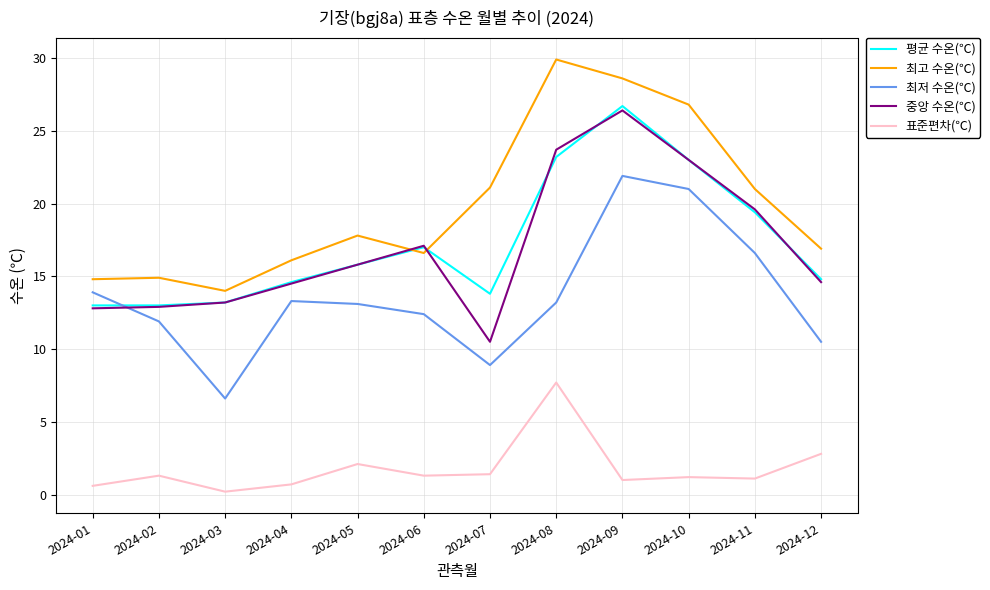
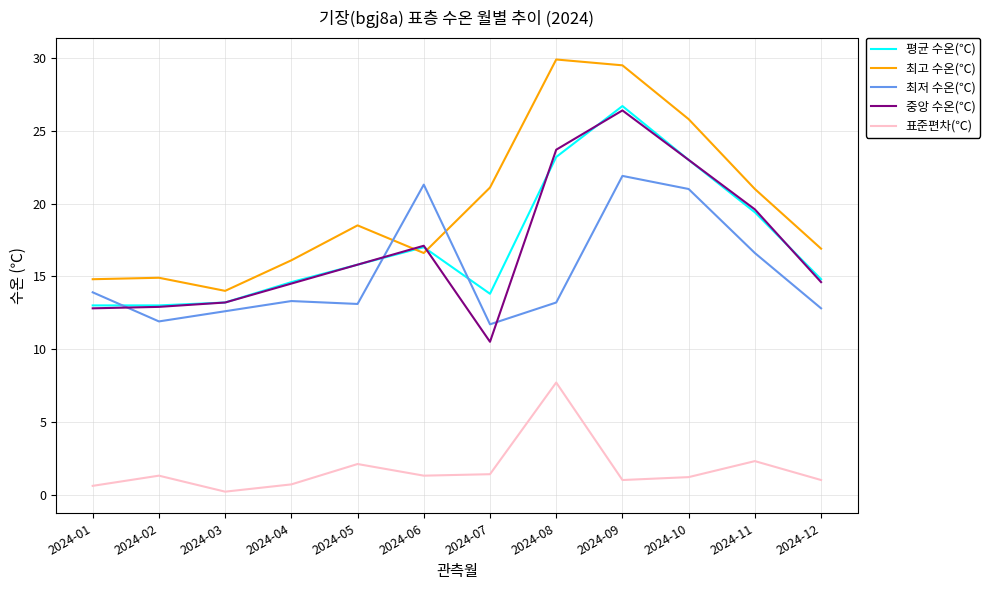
최저 수온(℃), 2024-03: 6.6 -> 12.6
최고 수온(℃), 2024-05: 17.8 -> 18.5
최저 수온(℃), 2024-06: 12.4 -> 21.3
최저 수온(℃), 2024-07: 8.9 -> 11.7
최고 수온(℃), 2024-09: 28.6 -> 29.5
최고 수온(℃), 2024-10: 26.8 -> 25.8
표준편차(℃), 2024-11: 1.1 -> 2.3
최저 수온(℃), 2024-12: 10.5 -> 12.8
표준편차(℃), 2024-12: 2.8 -> 1.0
